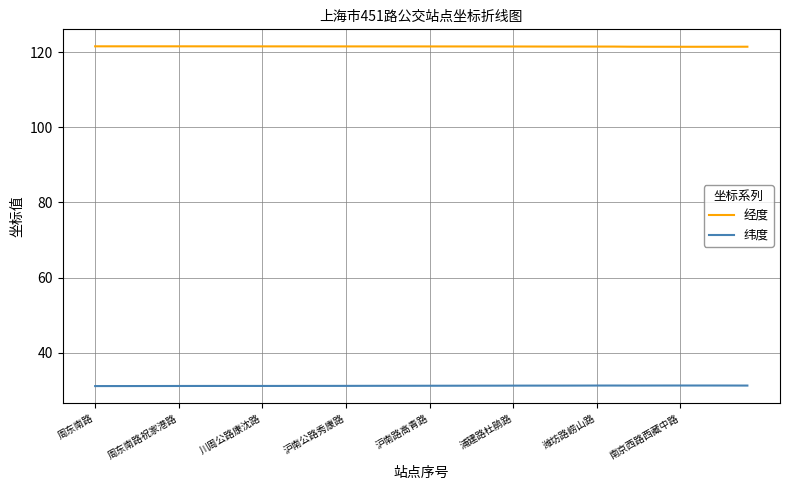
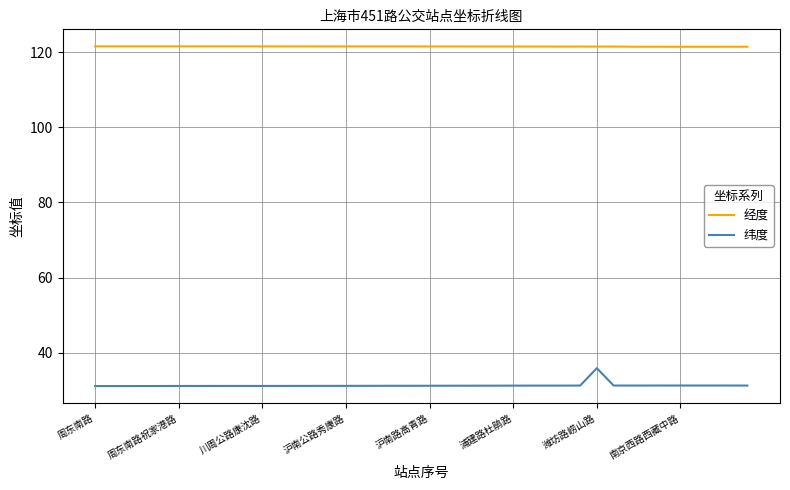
纬度, 潍坊路崂山路: 31 -> 36
